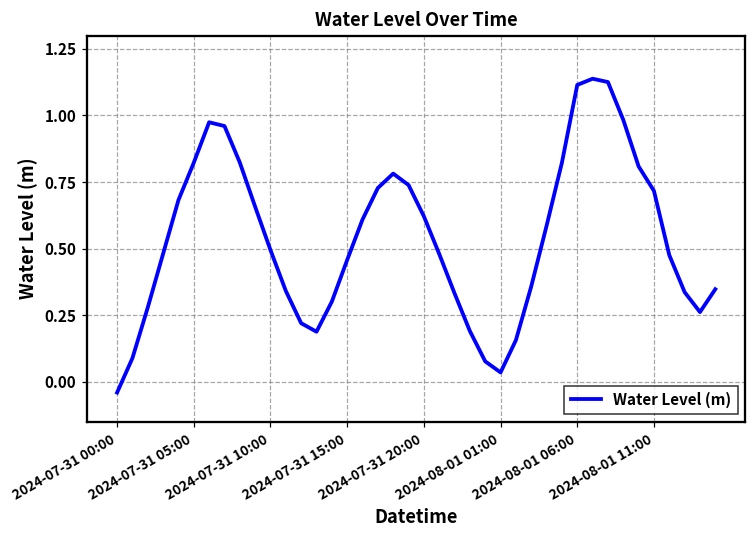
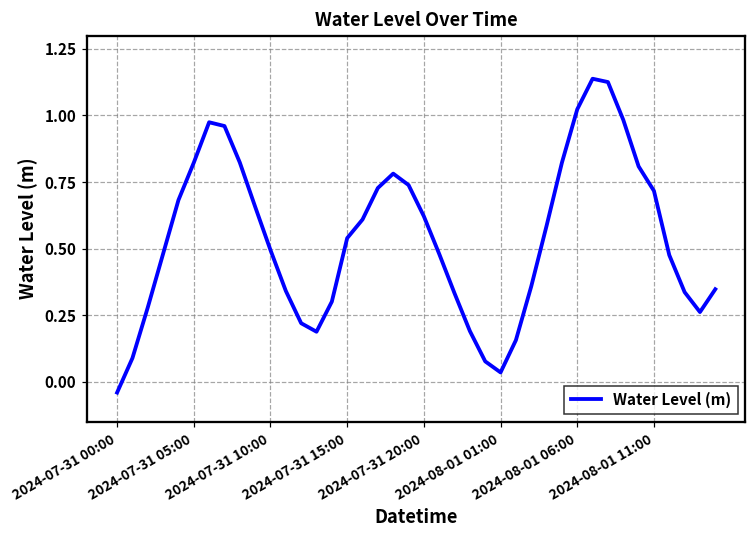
2024-07-31 15:00: 0.46 -> 0.54
2024-08-01 06:00: 1.11 -> 1.02
